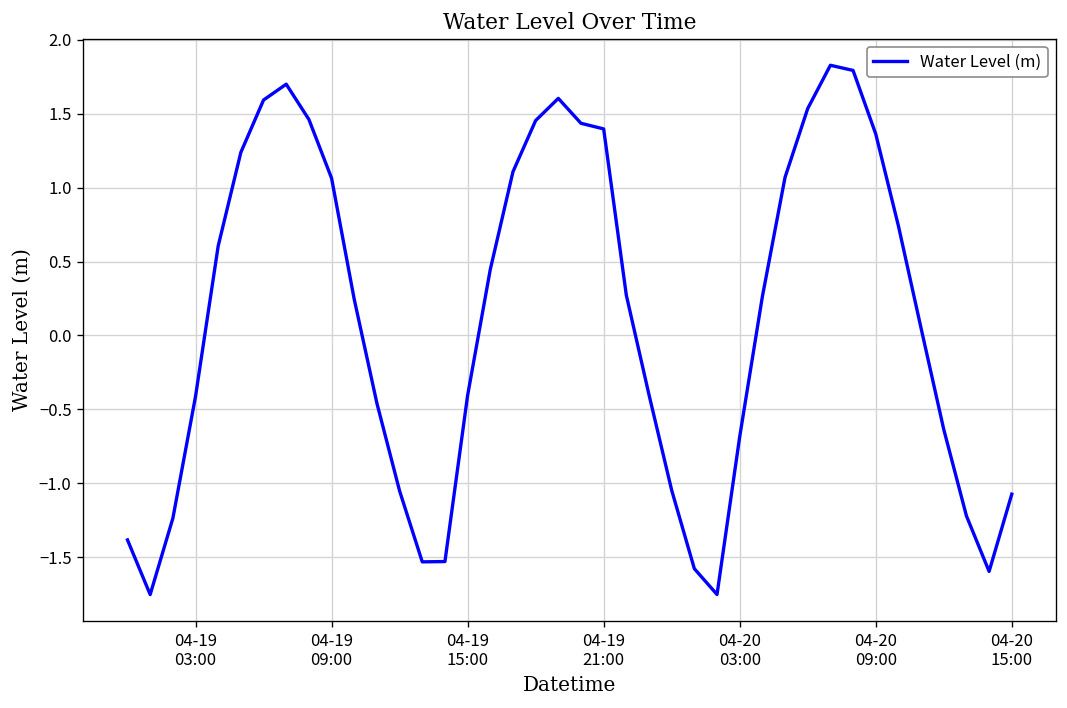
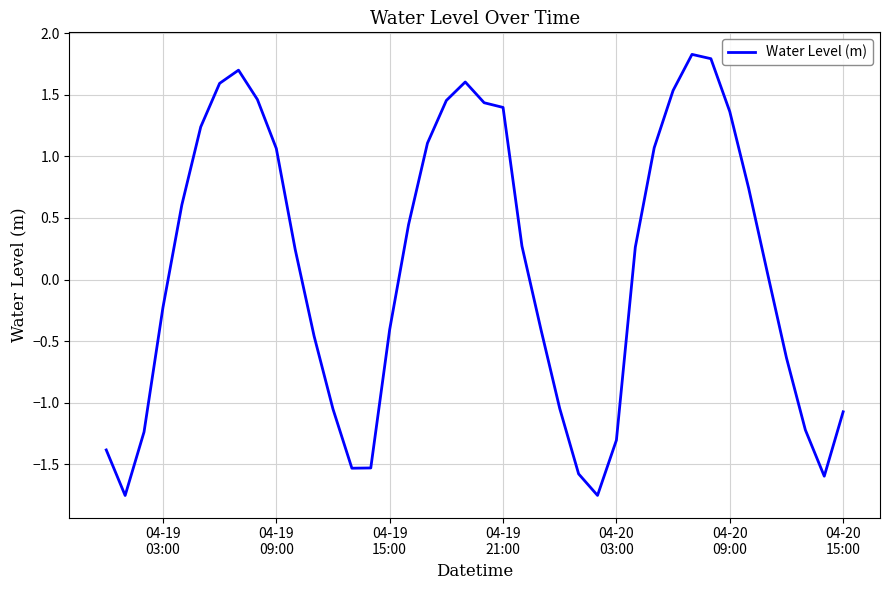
04-19 03:00: -0.41 -> -0.23
04-20 03:00: -0.68 -> -1.30
